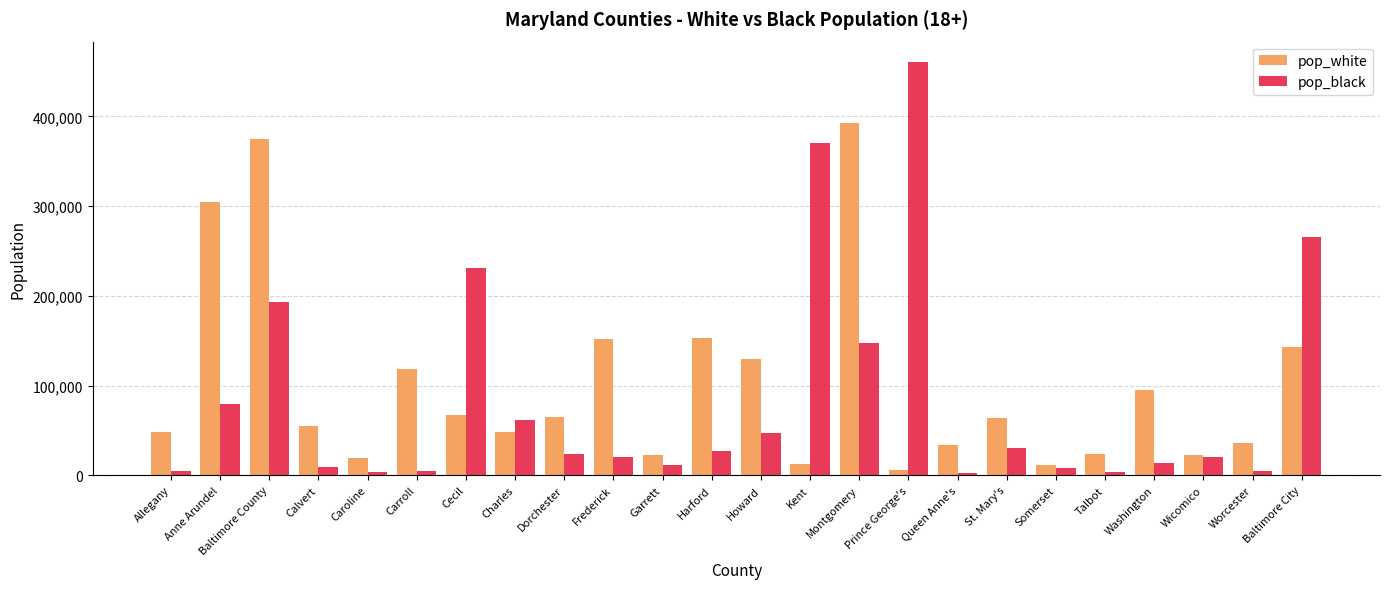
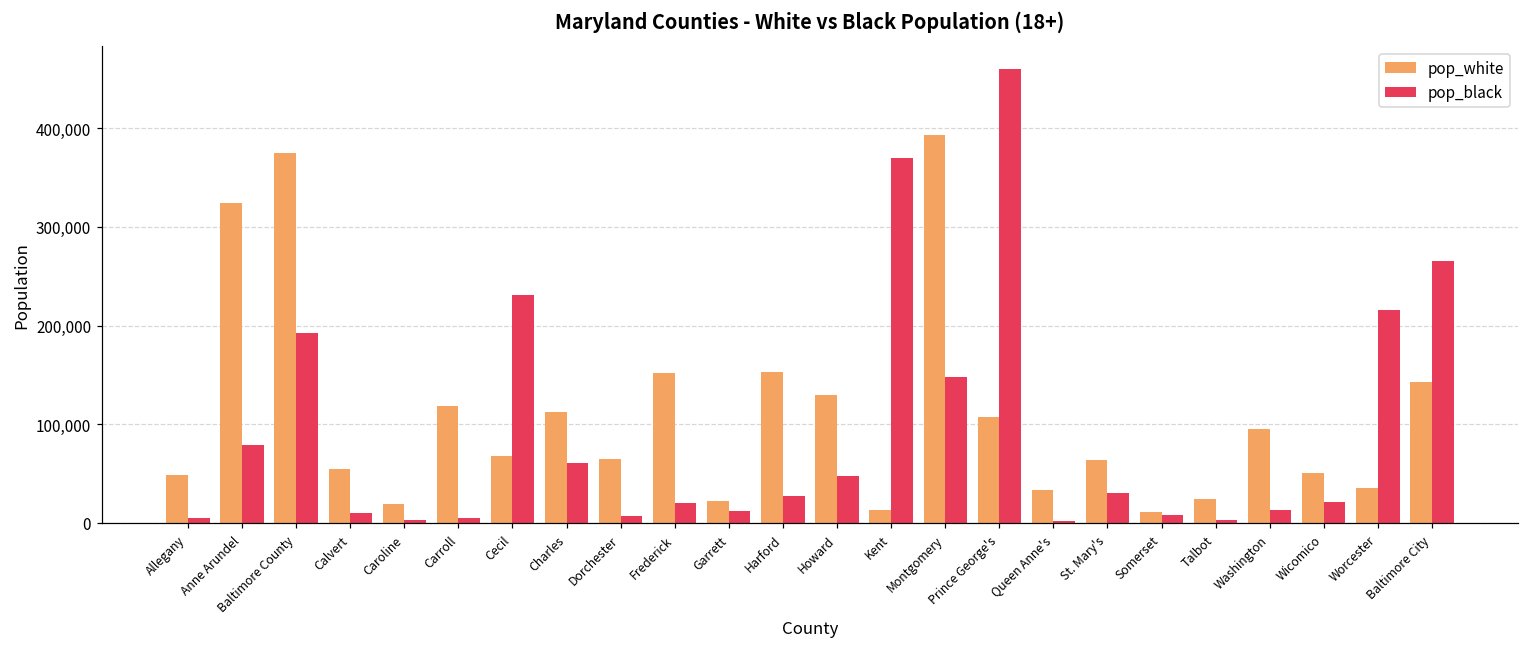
pop_white, Anne Arundel: 310,000 -> 320,000
pop_white, Charles: 50,000 -> 110,000
pop_black, Dorchester: 20,000 -> 10,000
pop_white, Prince George's: 10,000 -> 110,000
pop_white, Wicomico: 20,000 -> 50,000
pop_black, Worcester: 0 -> 220,000
